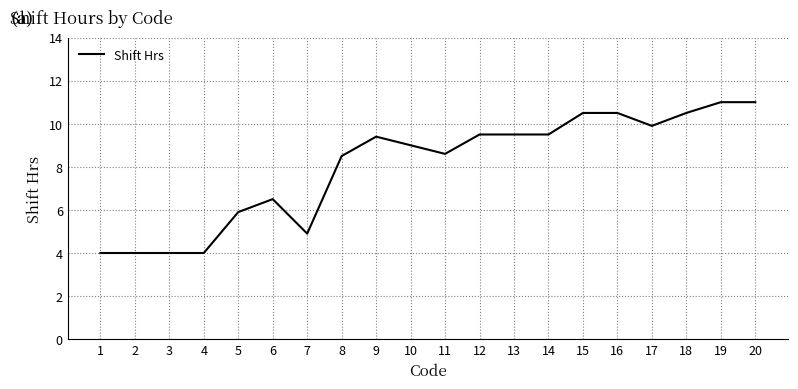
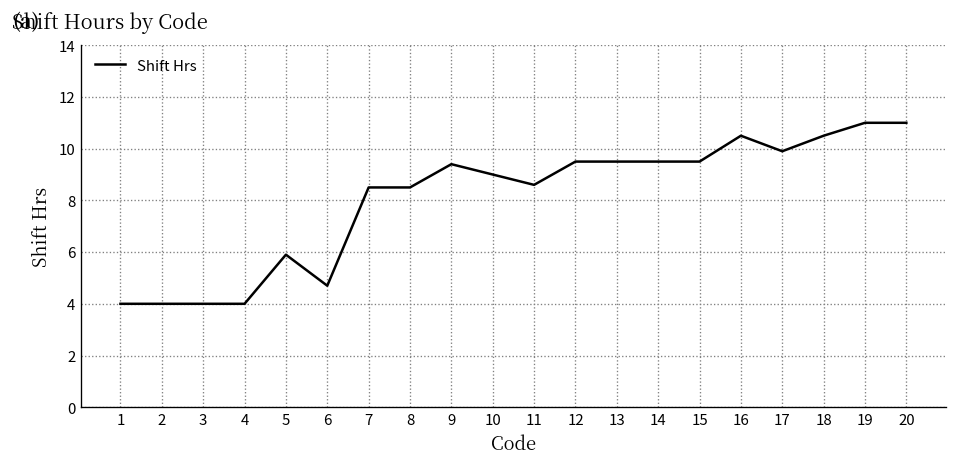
6: 6.5 -> 4.7
7: 4.9 -> 8.5
15: 10.5 -> 9.5
